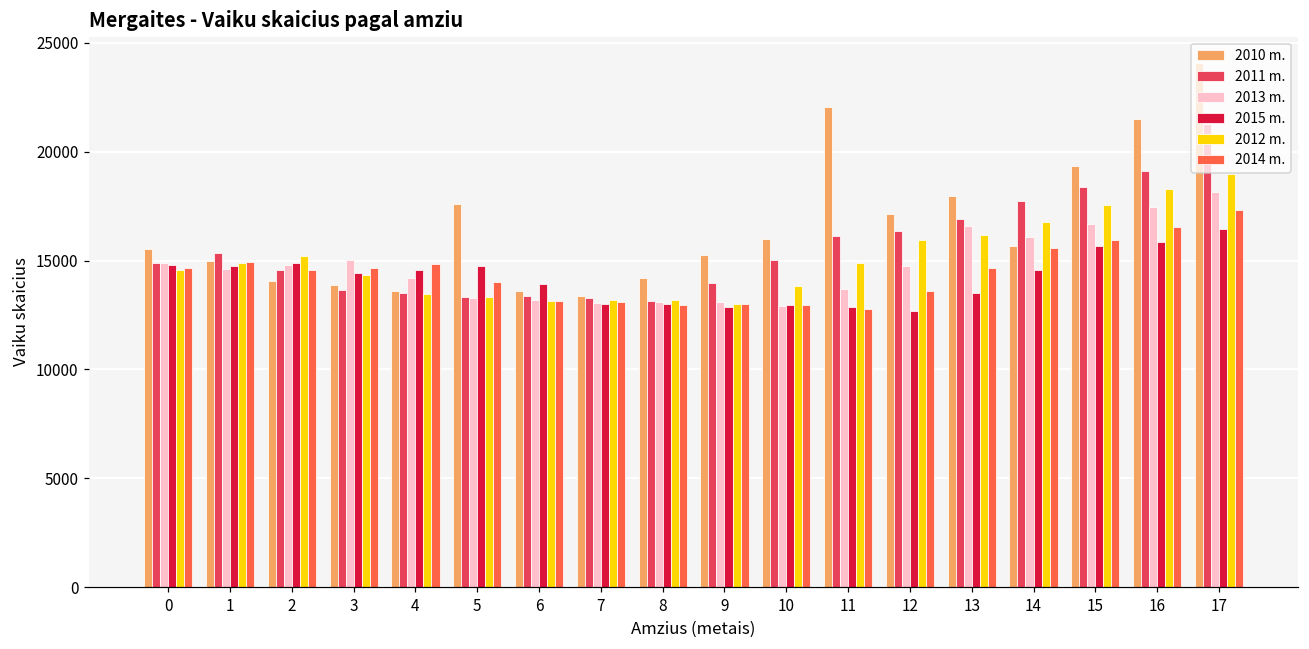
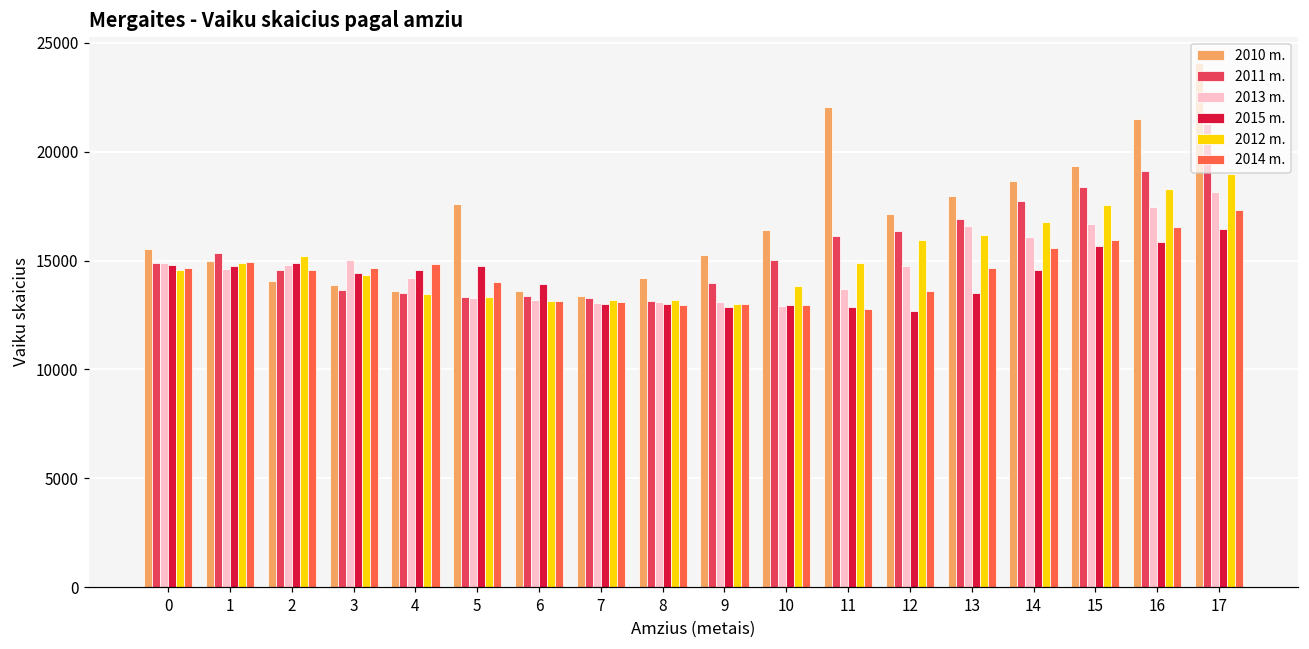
2010 m., 10: 16000 -> 16400
2010 m., 14: 15700 -> 18700
